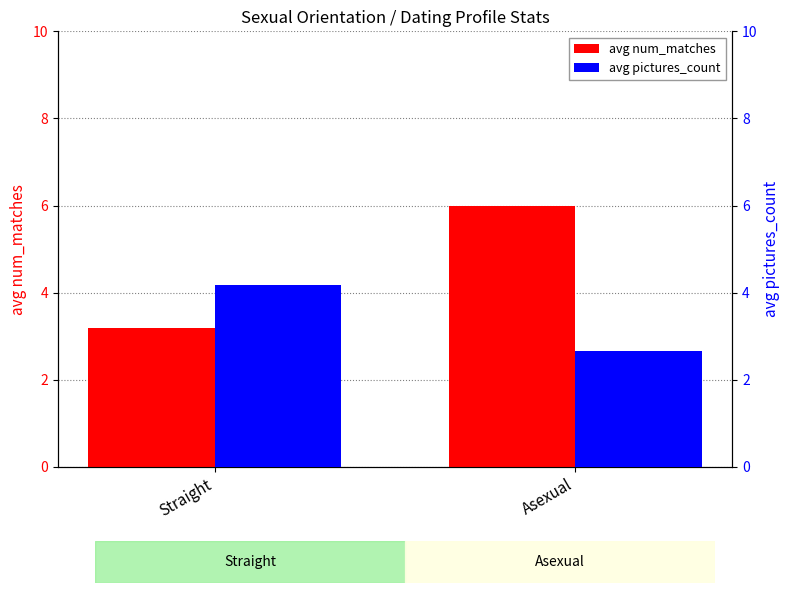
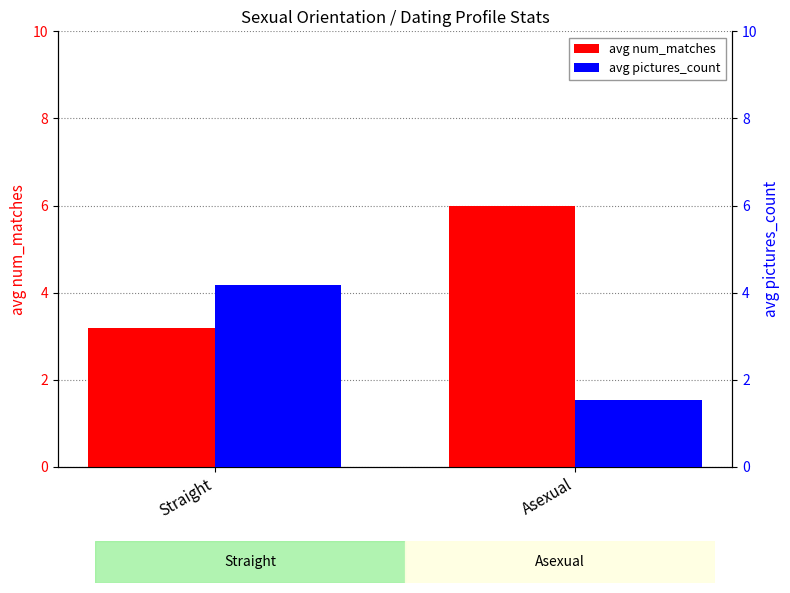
avg pictures_count, Asexual: 2.7 -> 1.5
